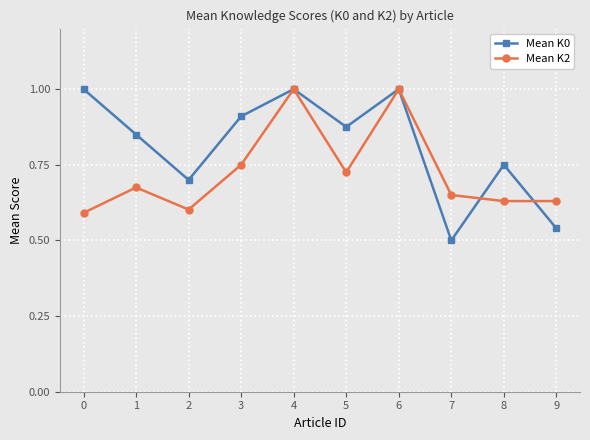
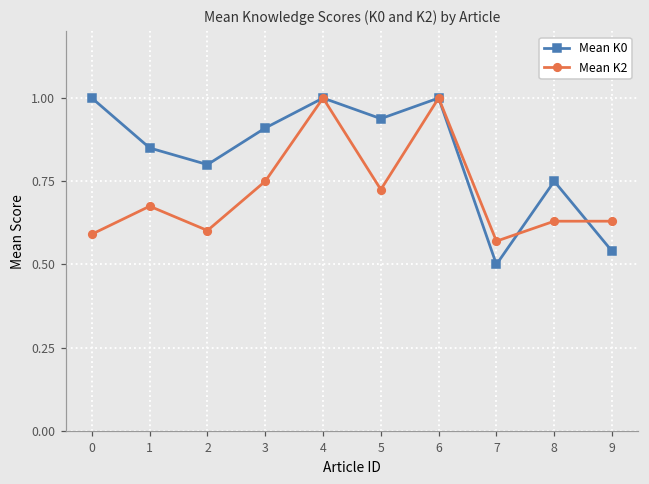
Mean K0, 2: 0.7 -> 0.8
Mean K0, 5: 0.88 -> 0.94
Mean K2, 7: 0.65 -> 0.57
